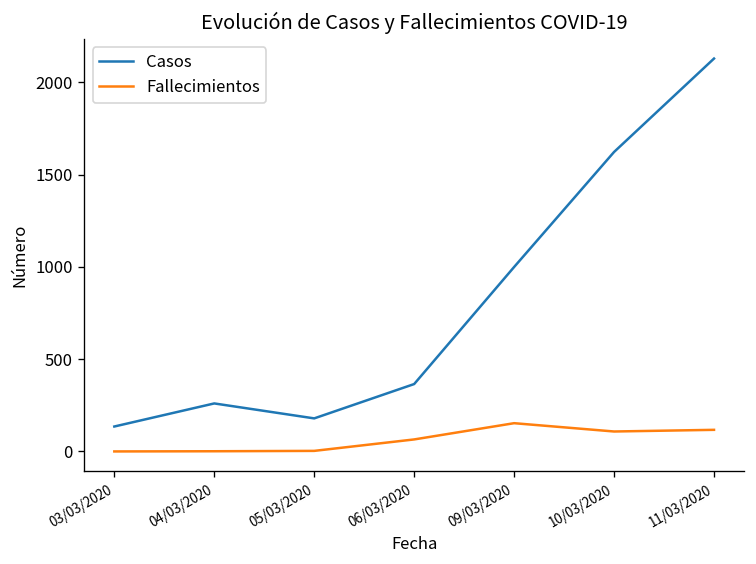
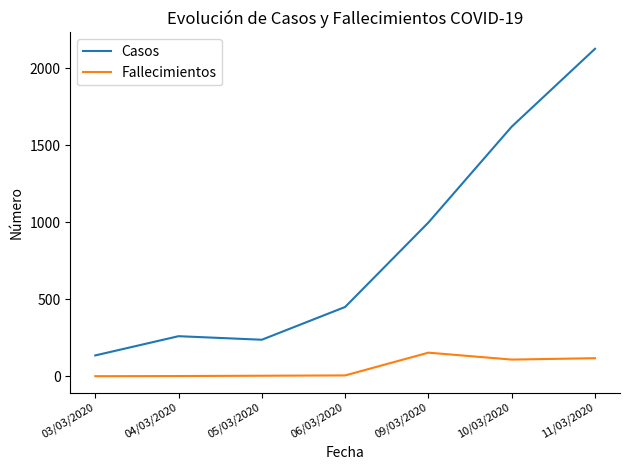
Casos, 05/03/2020: 180 -> 240
Casos, 06/03/2020: 370 -> 450
Fallecimientos, 06/03/2020: 70 -> 10
